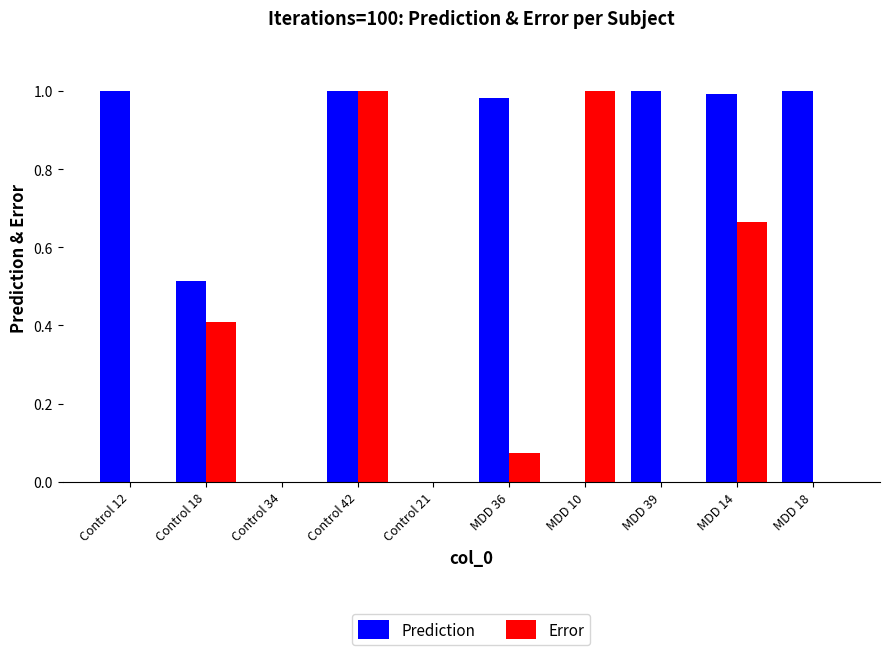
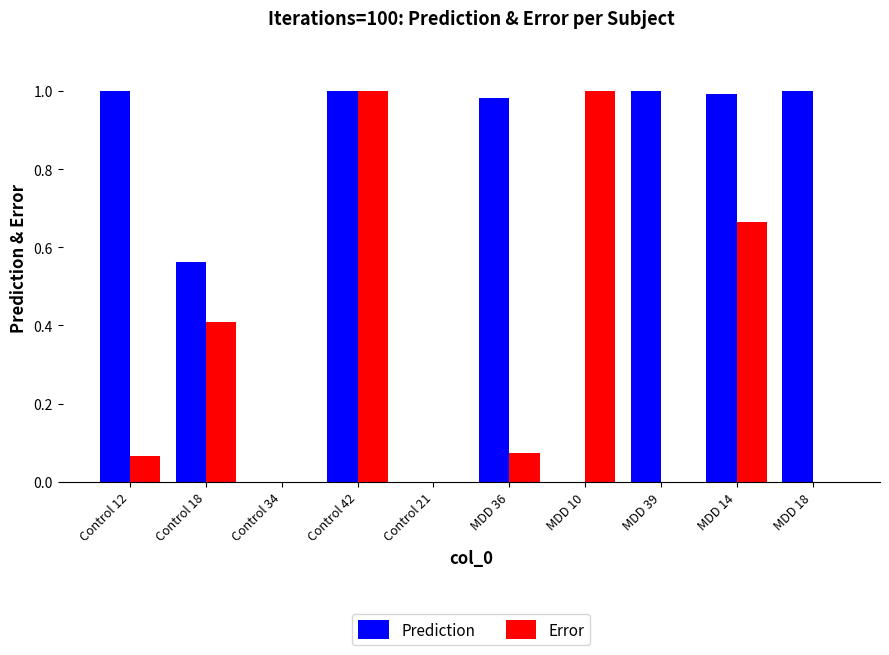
Error, Control 12: 0.00 -> 0.07
Prediction, Control 18: 0.51 -> 0.56
